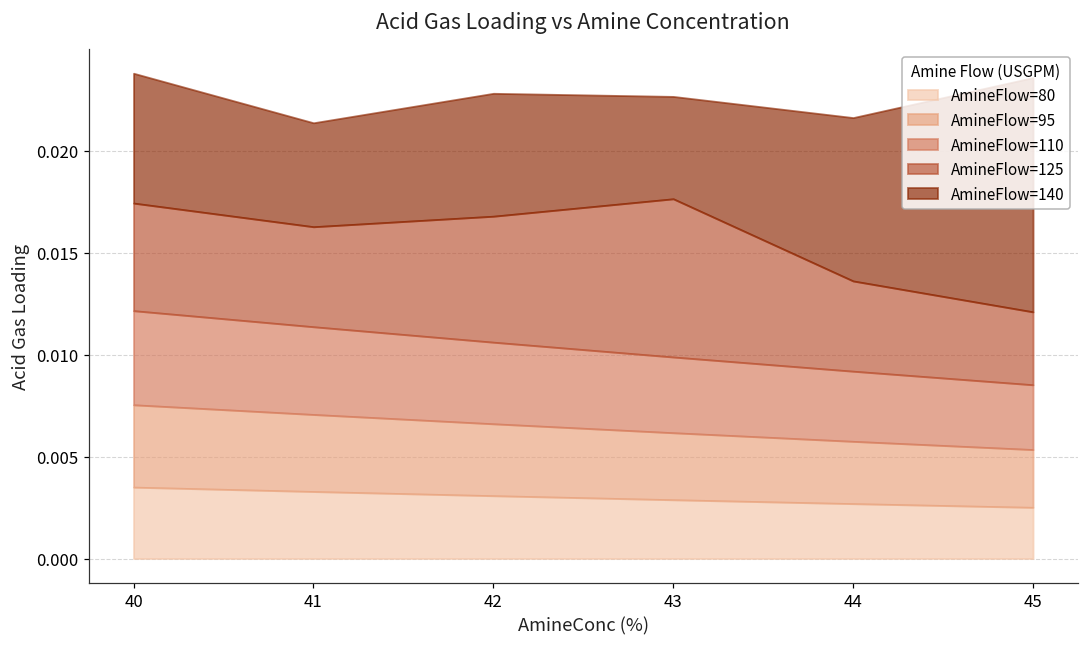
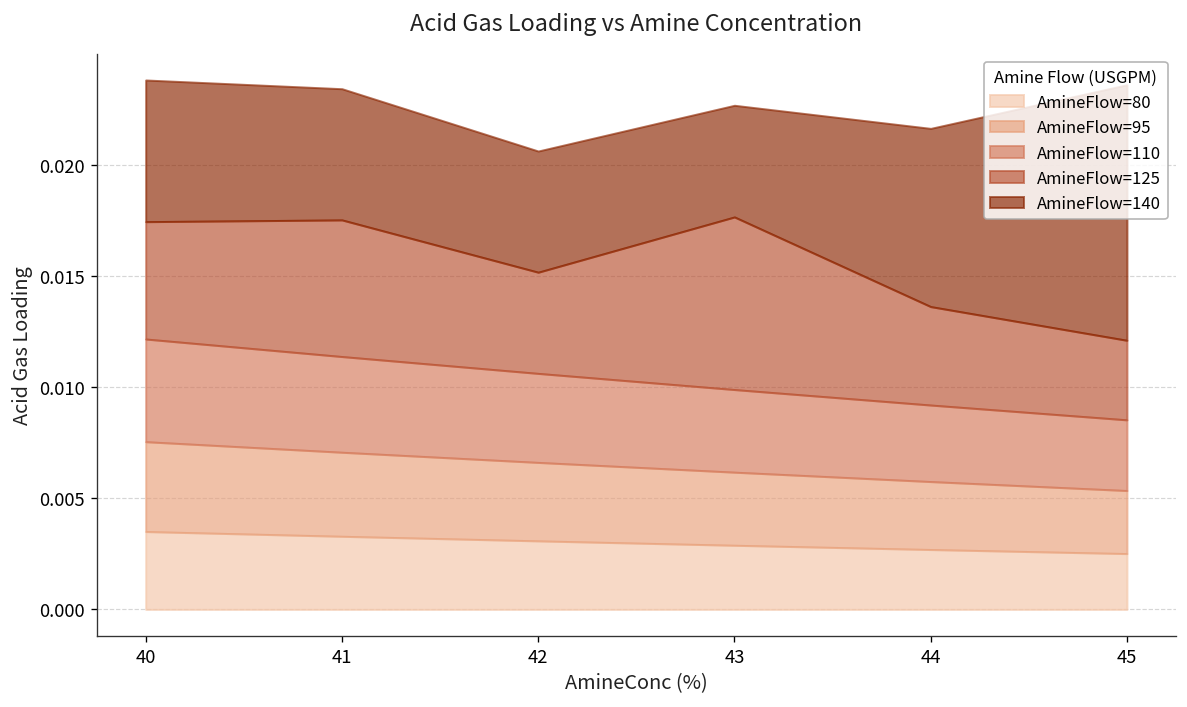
AmineFlow=125, 41: 0.0049 -> 0.0061
AmineFlow=140, 41: 0.0051 -> 0.0059
AmineFlow=125, 42: 0.0062 -> 0.0046
AmineFlow=140, 42: 0.0060 -> 0.0054
